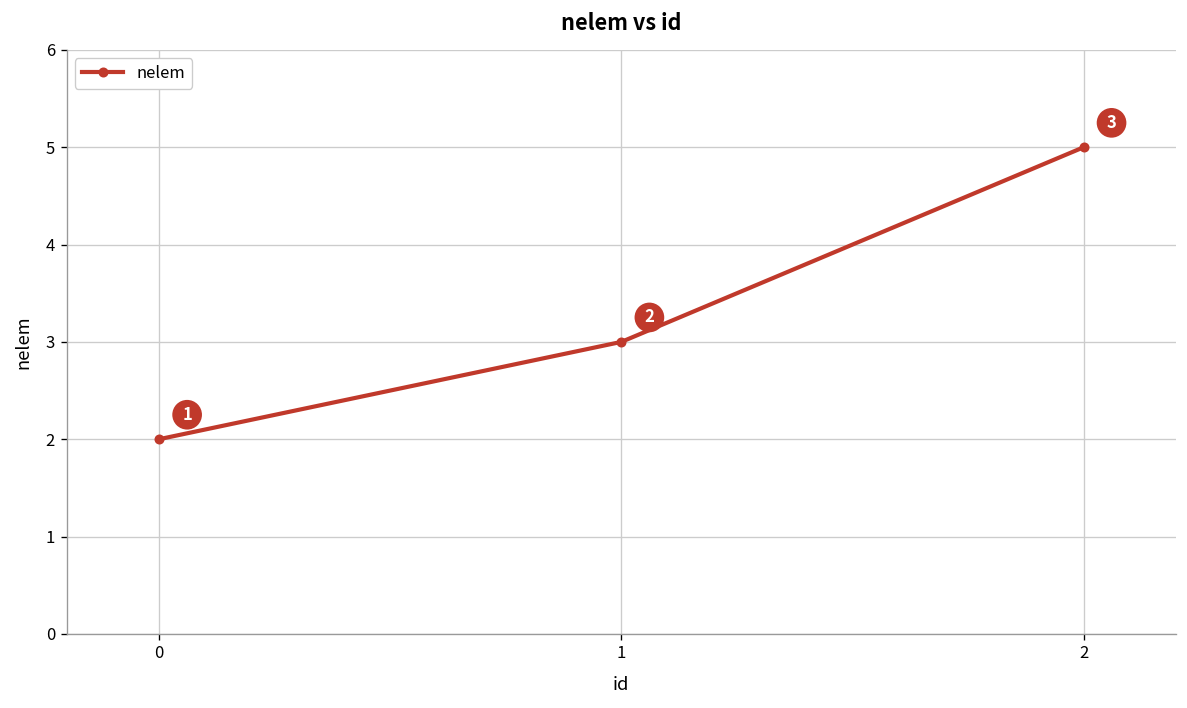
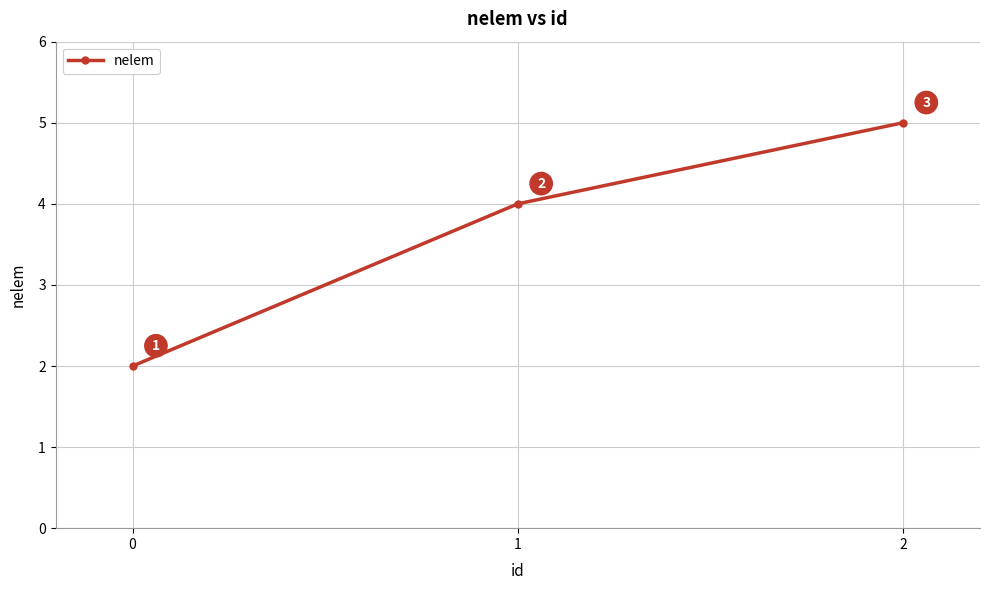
1: 3 -> 4
